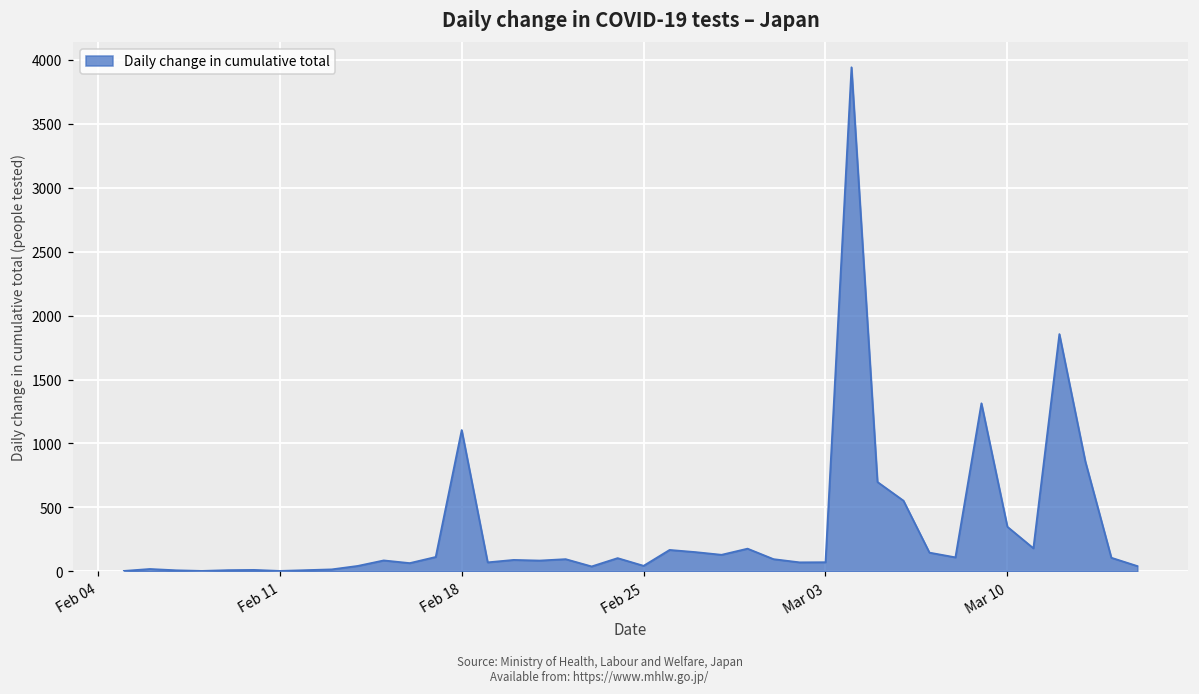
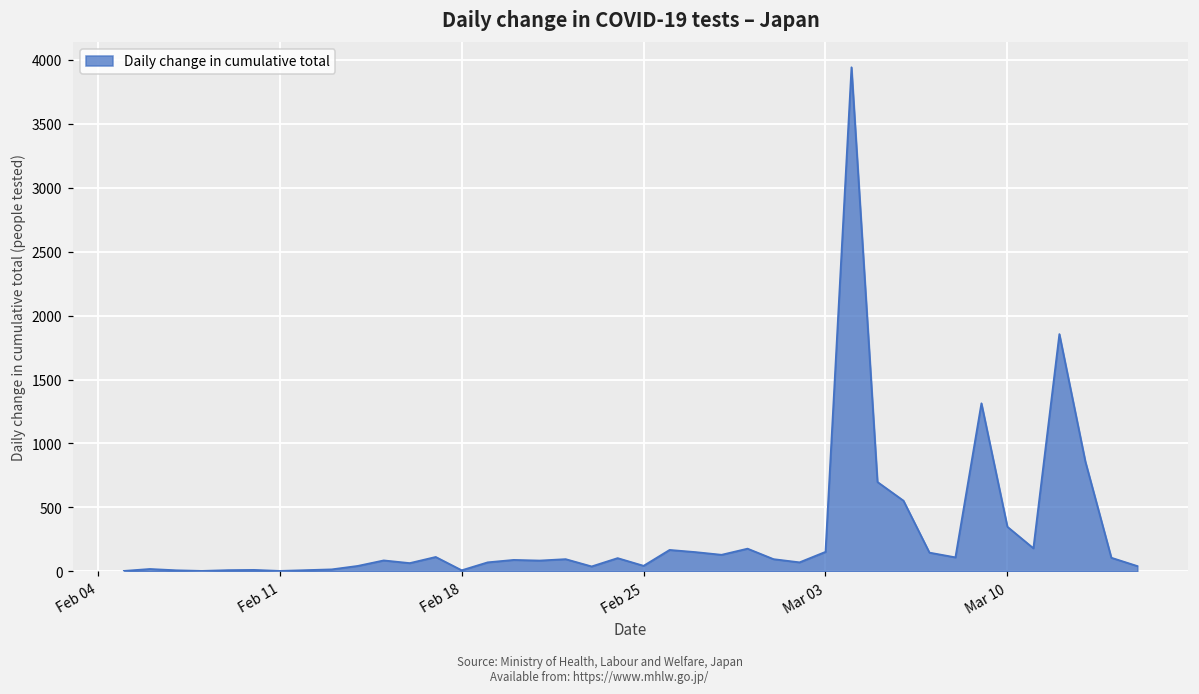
Feb 18: 1110 -> 10
Mar 03: 70 -> 150
